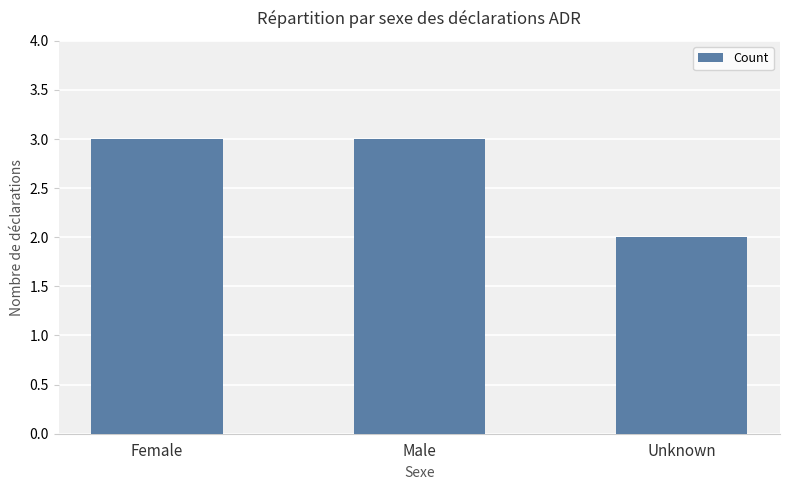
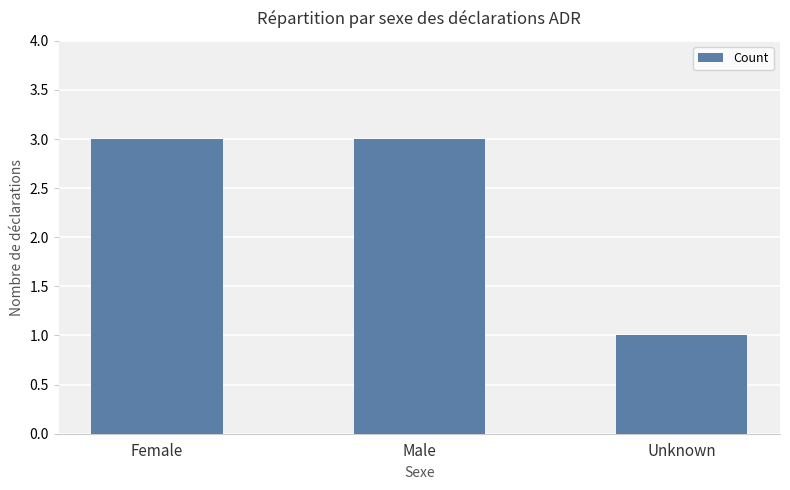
Unknown: 2 -> 1
